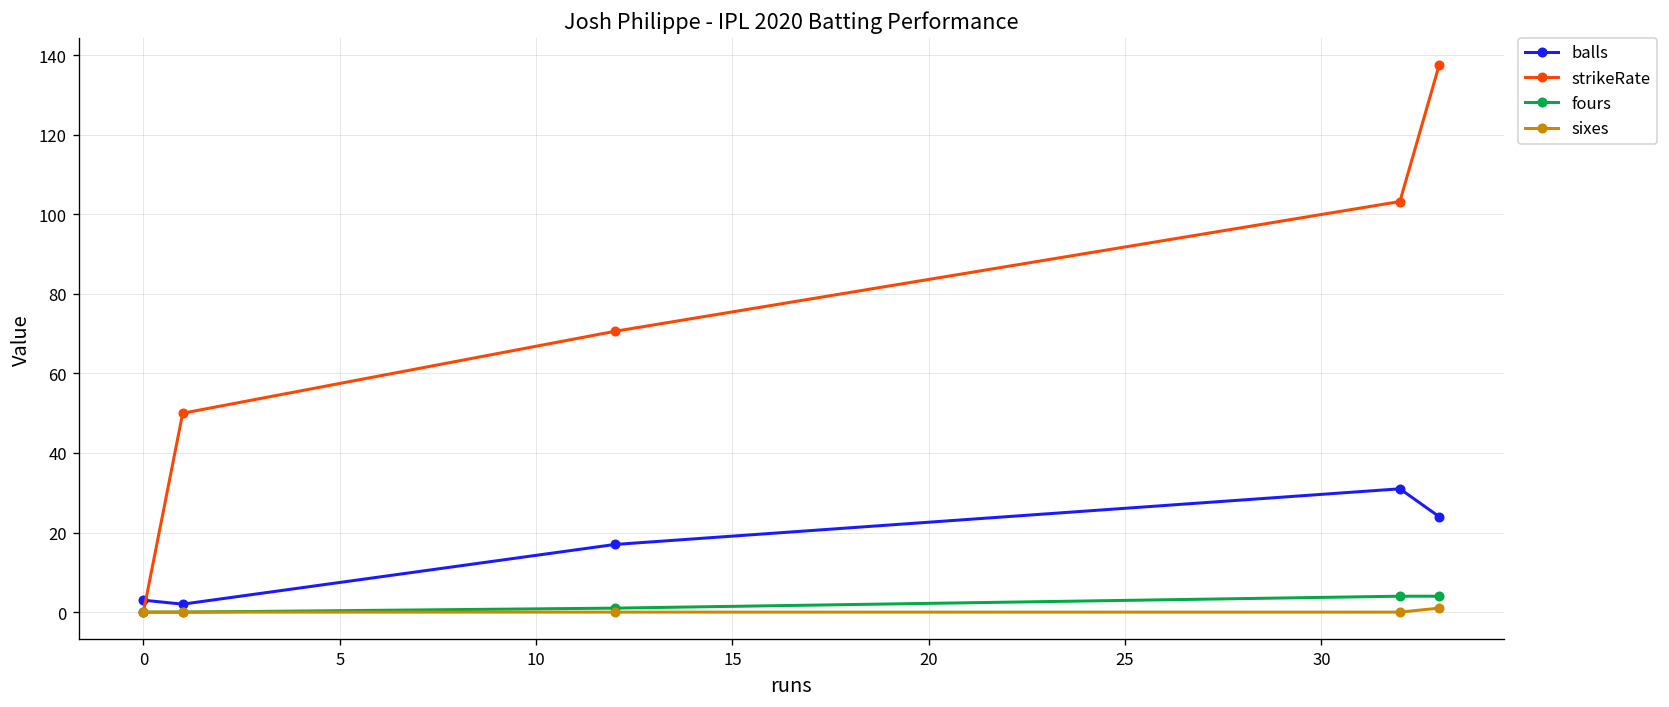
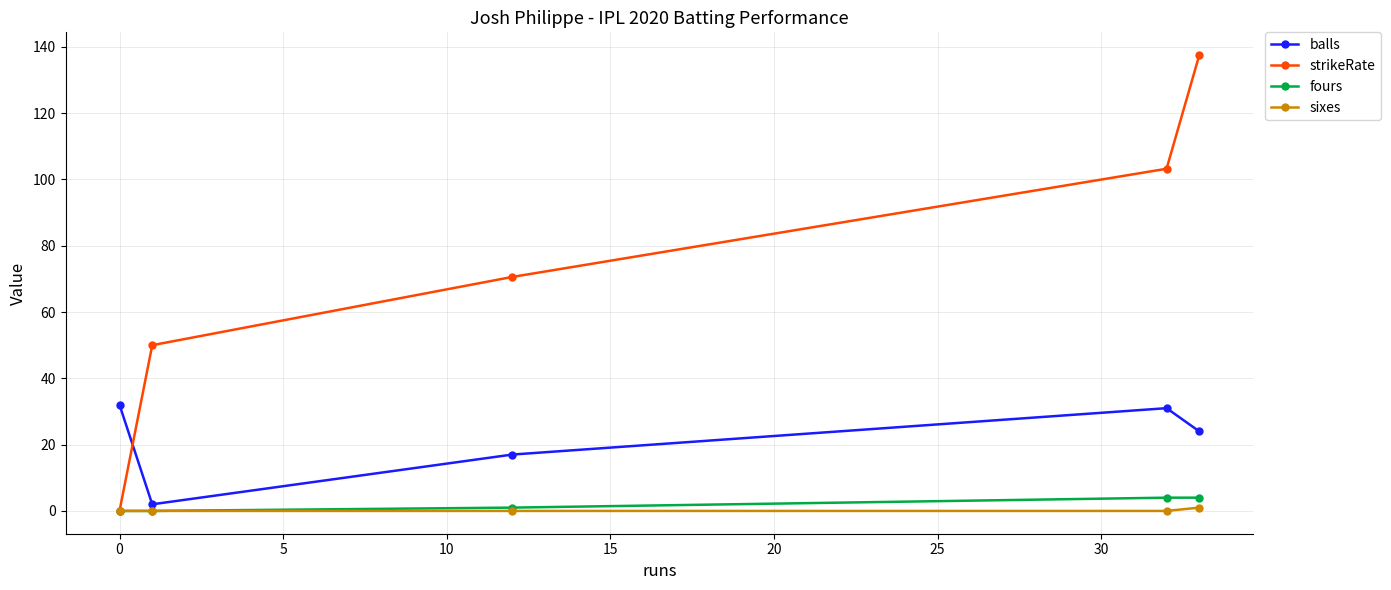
balls, 0: 3 -> 32
